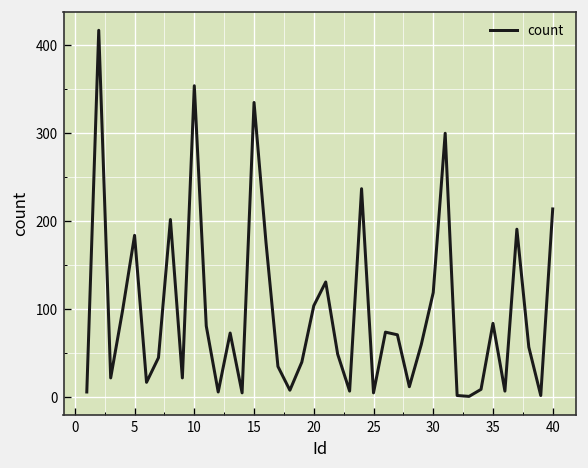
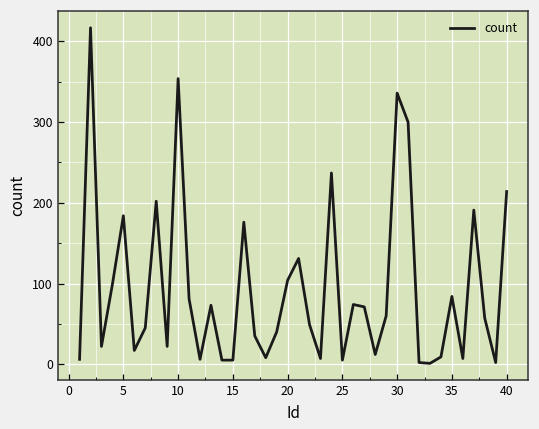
15: 340 -> 10
30: 120 -> 340
